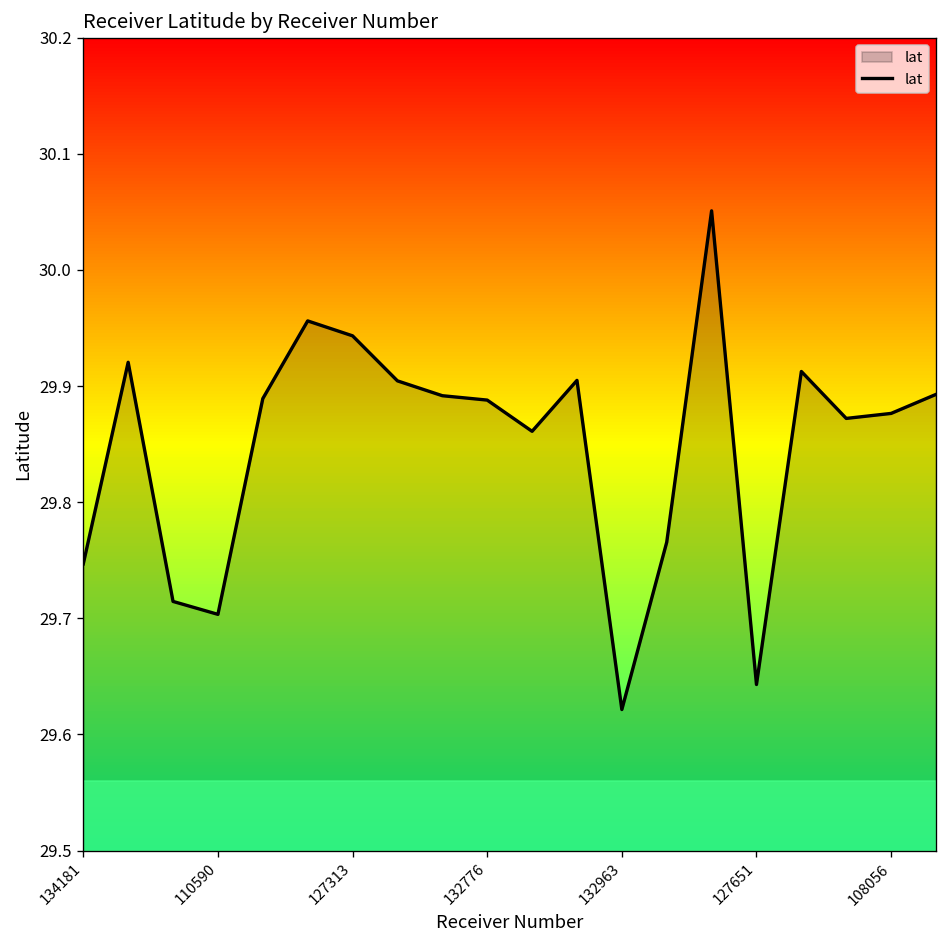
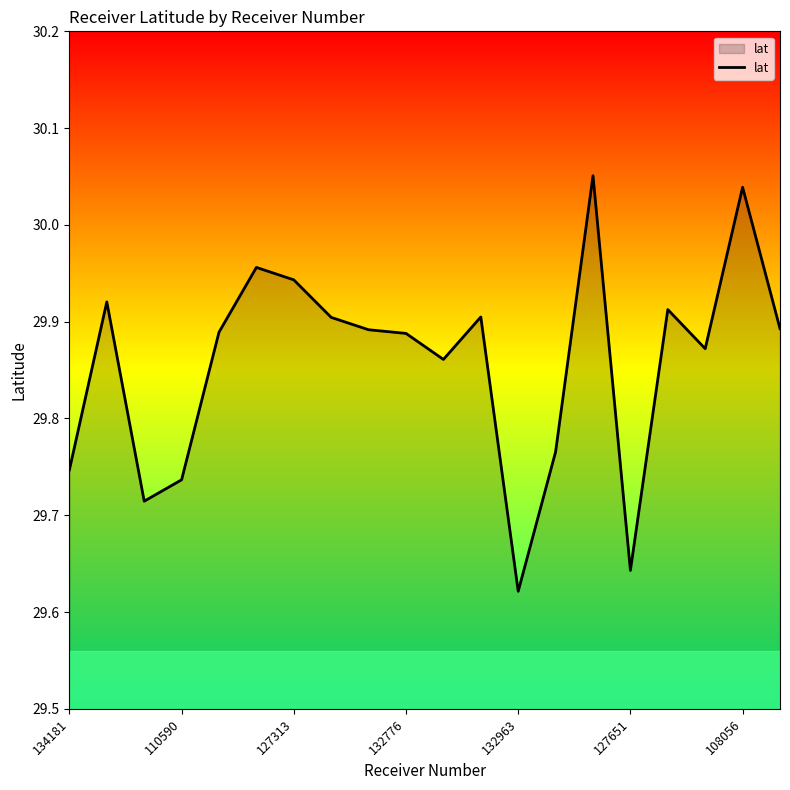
110590: 29.70 -> 29.74
108056: 29.88 -> 30.04
